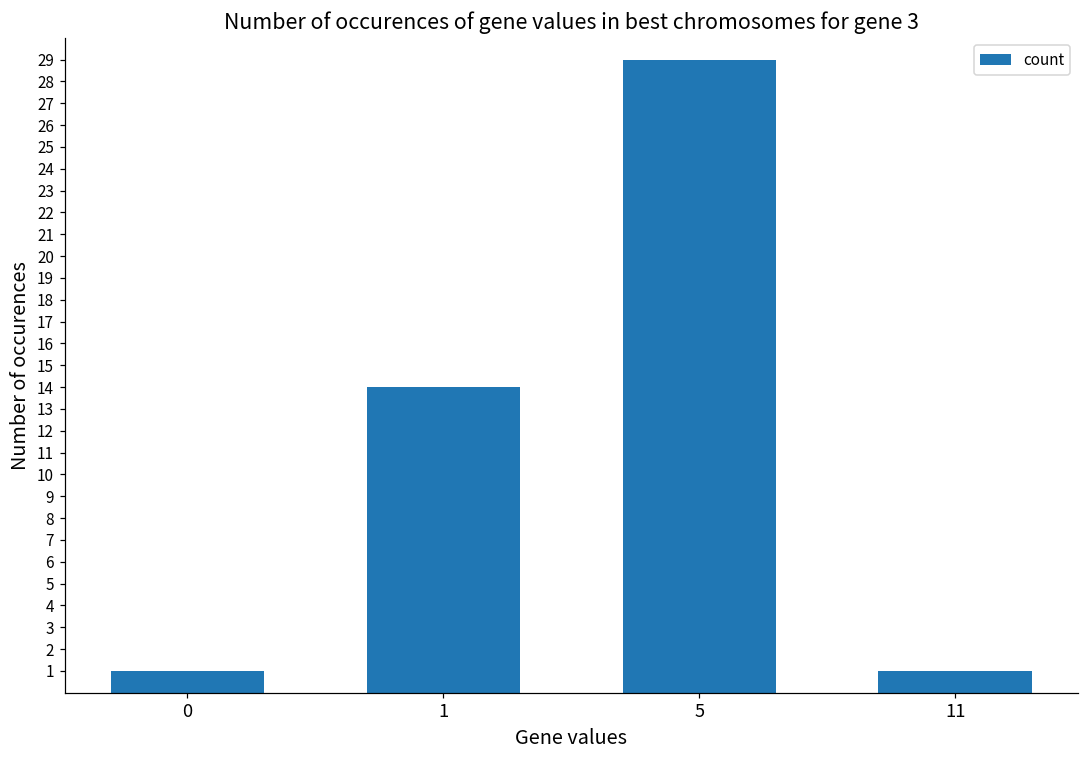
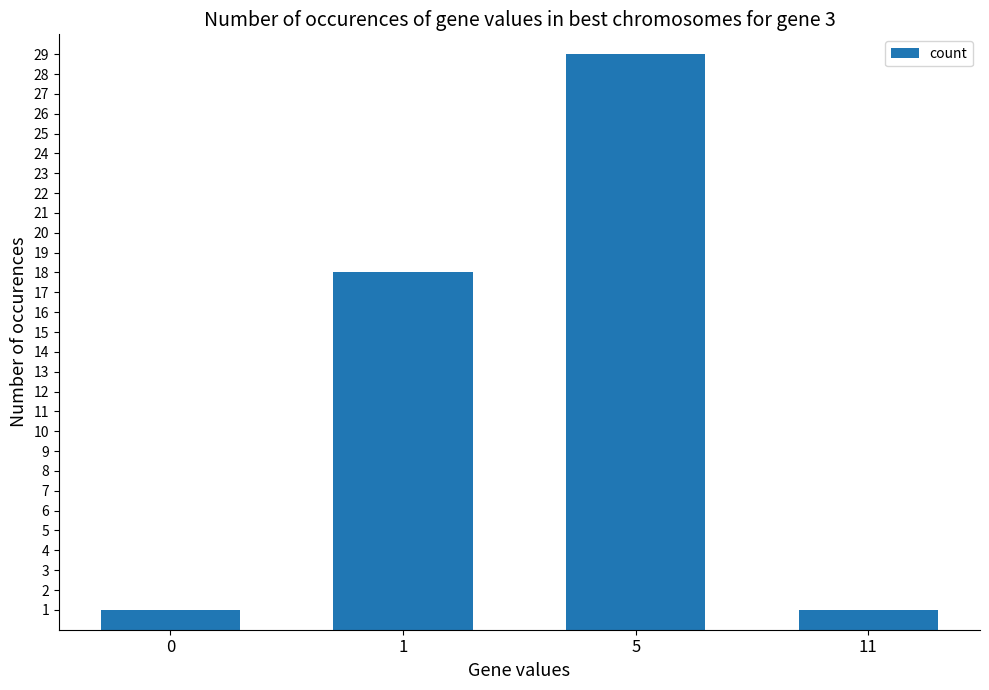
1: 14 -> 18
